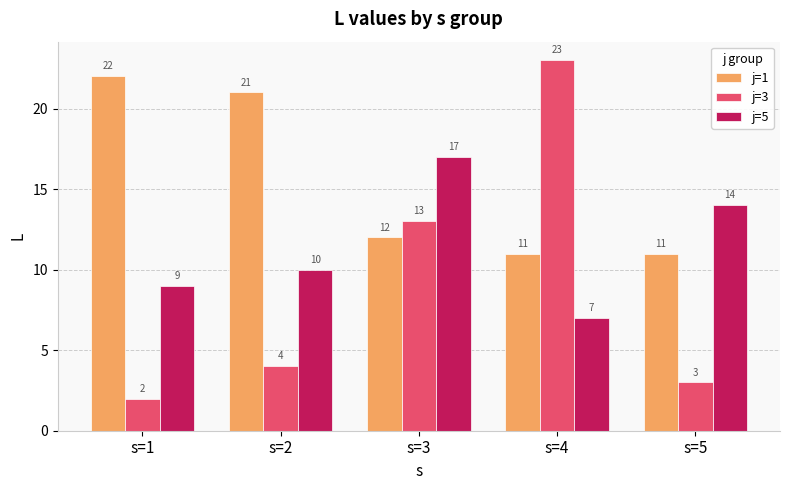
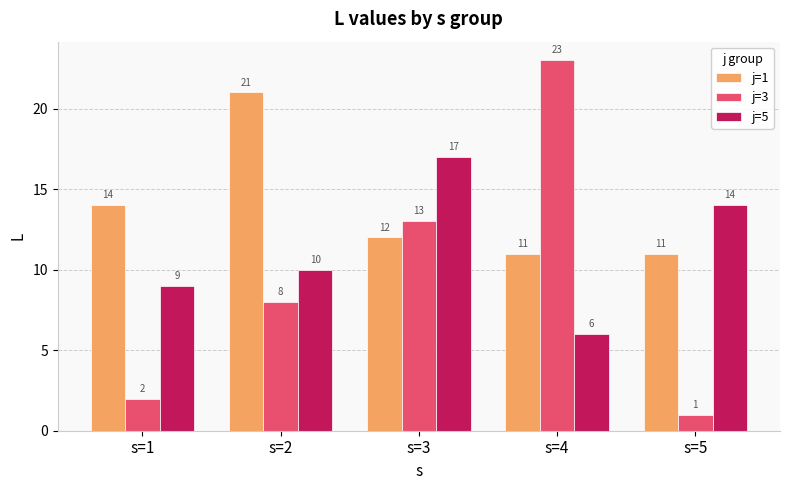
j=1, s=1: 22 -> 14
j=3, s=2: 4 -> 8
j=5, s=4: 7 -> 6
j=3, s=5: 3 -> 1
